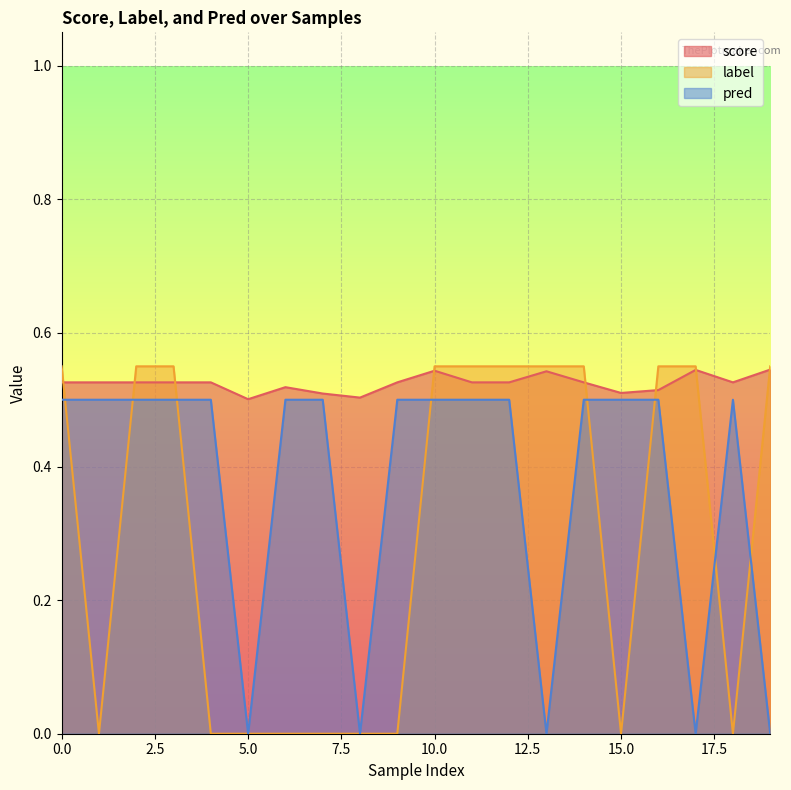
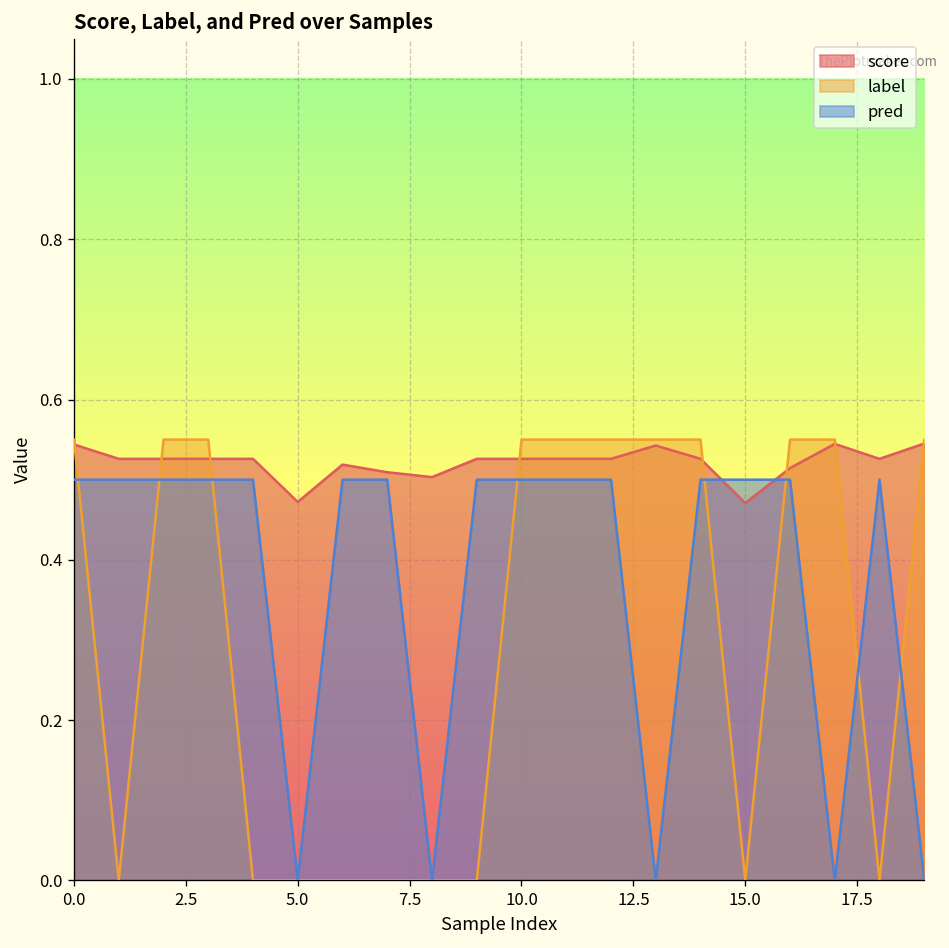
score, 0.0: 0.53 -> 0.54
score, 5.0: 0.50 -> 0.47
score, 10.0: 0.54 -> 0.53
score, 15.0: 0.51 -> 0.47
